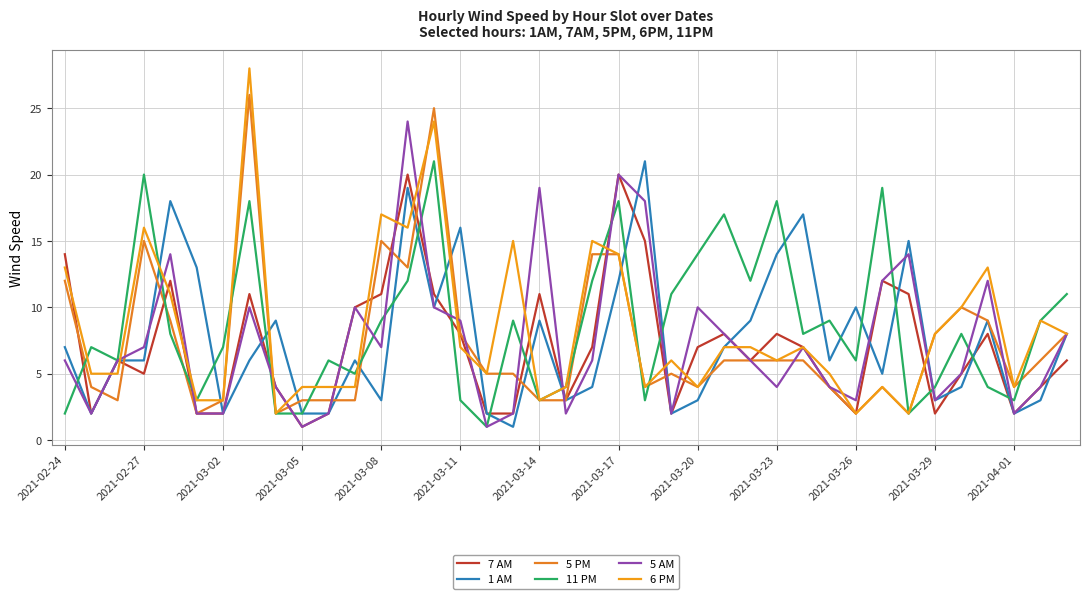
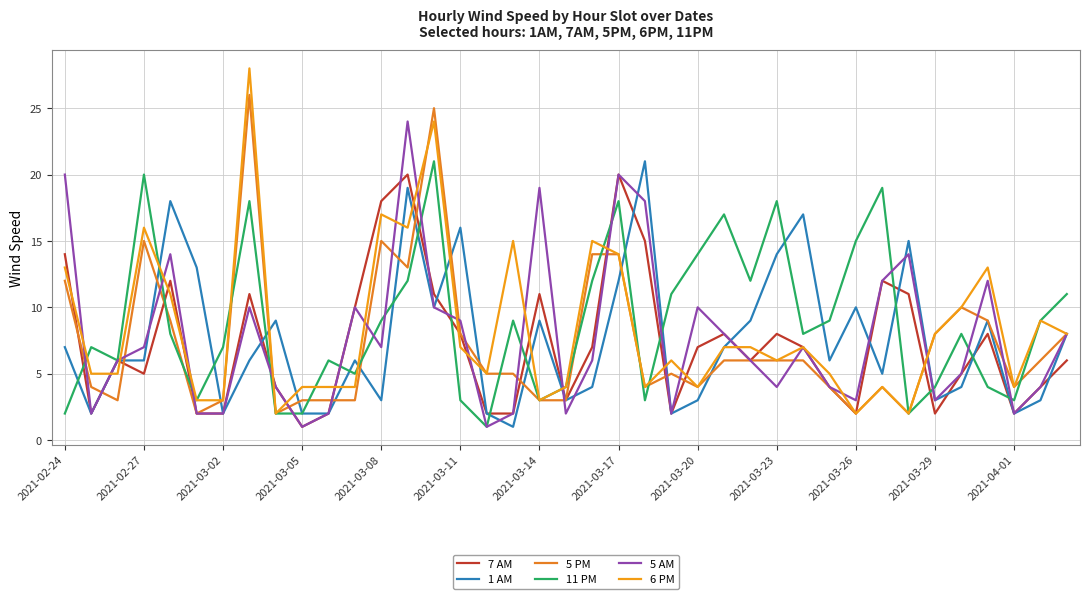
5 AM, 2021-02-24: 6 -> 20
7 AM, 2021-03-08: 11 -> 18
11 PM, 2021-03-26: 6 -> 15
